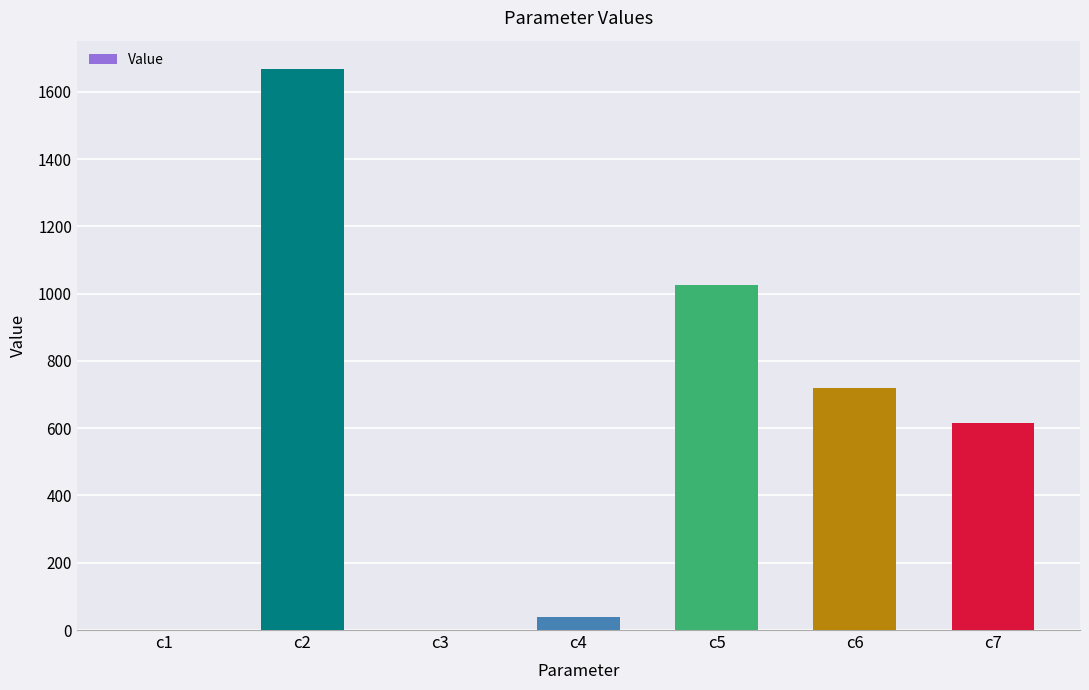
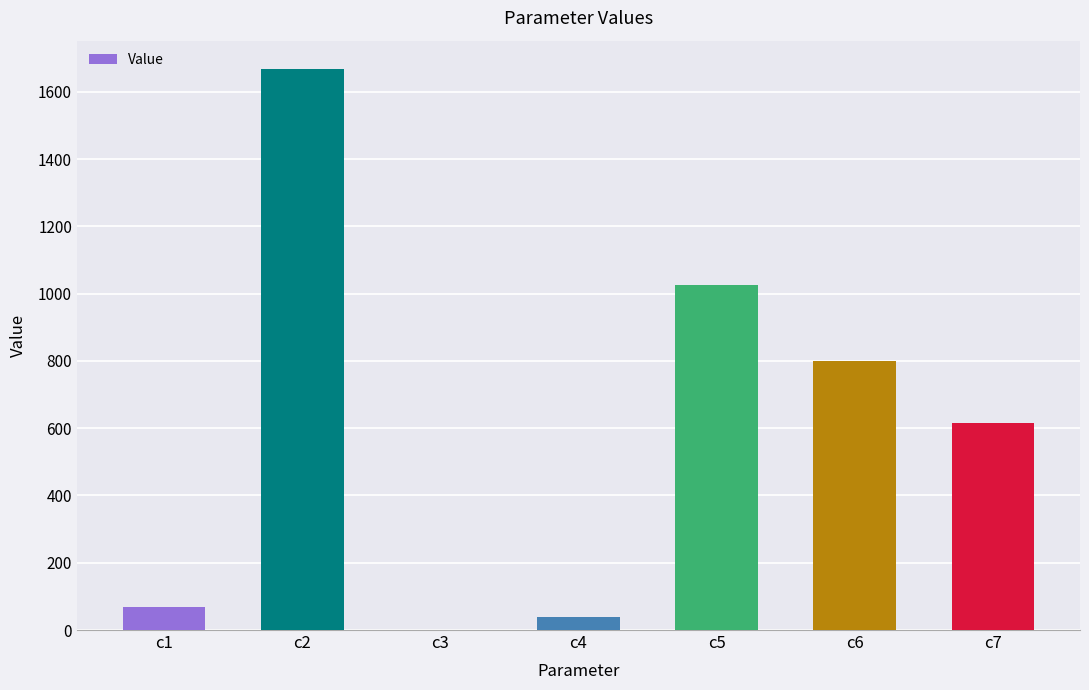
c1: 0 -> 70
c6: 720 -> 800
